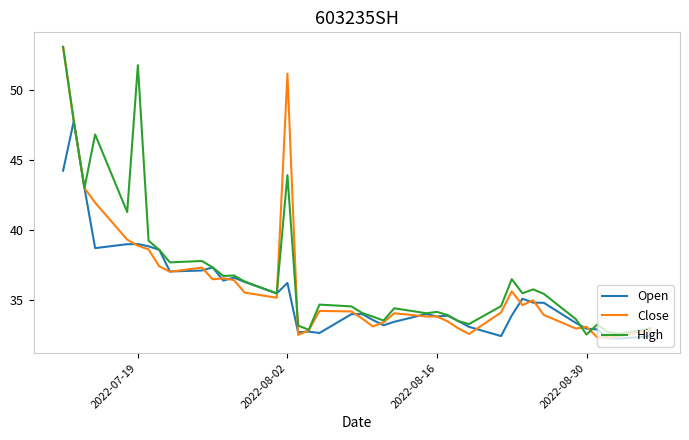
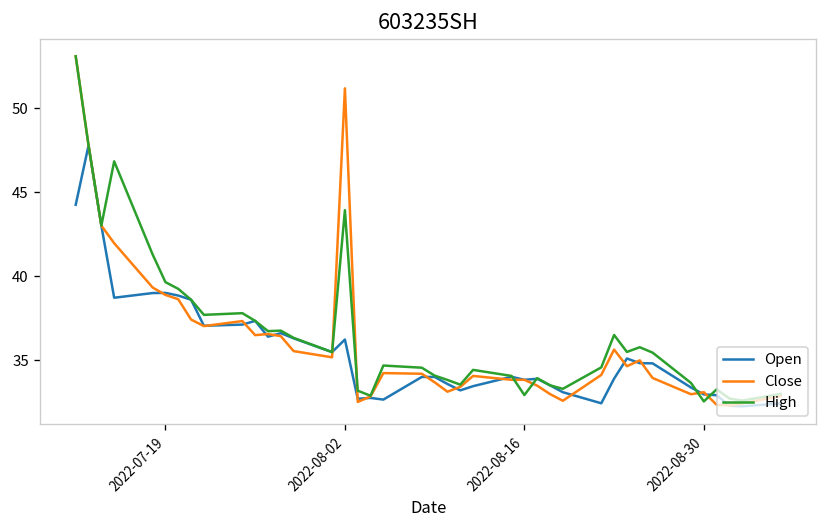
High, 2022-07-19: 51.8 -> 39.7
High, 2022-08-16: 34.2 -> 32.9
